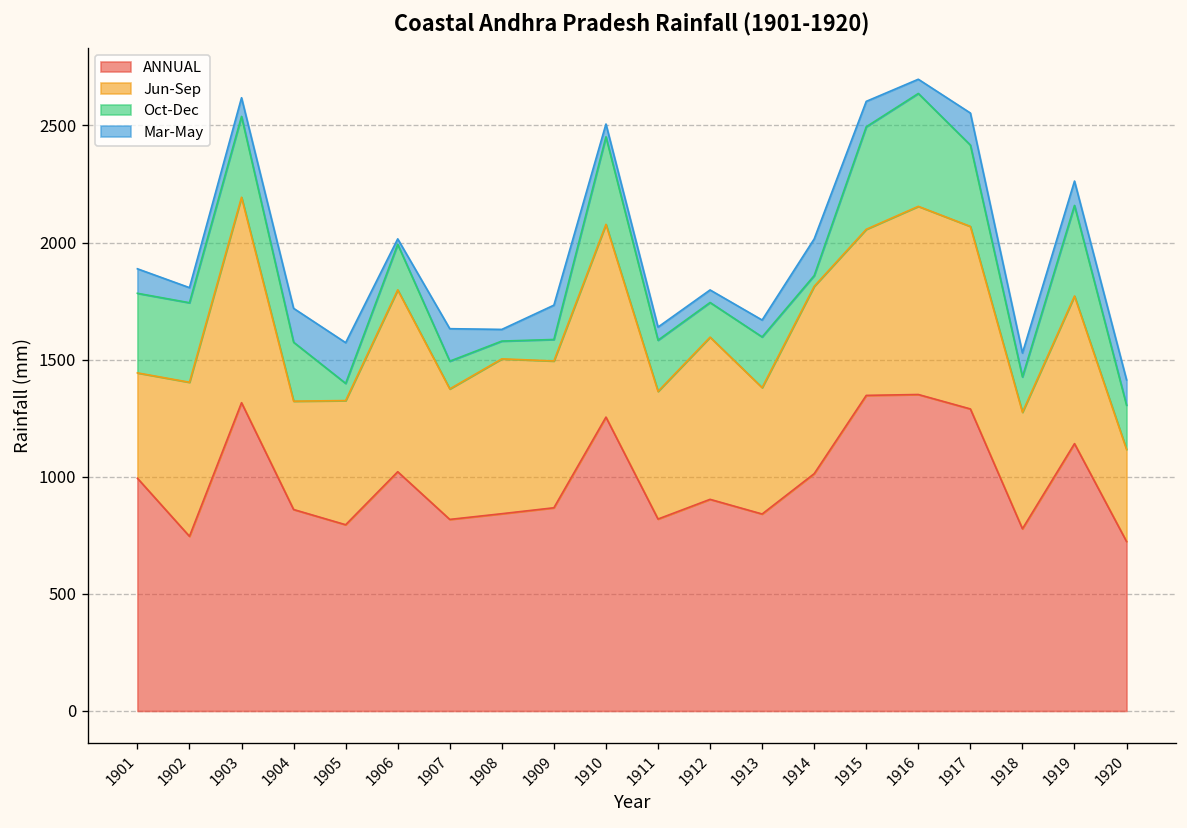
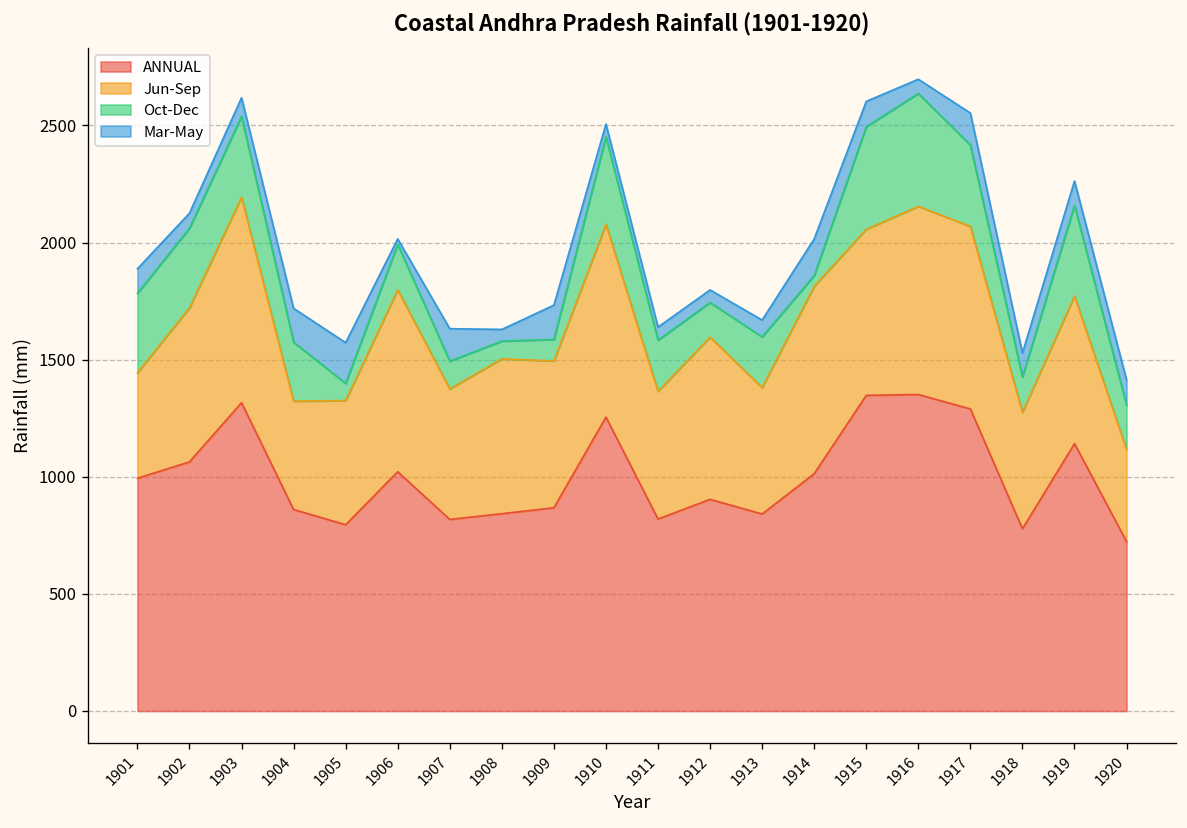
ANNUAL, 1902: 750 -> 1060
